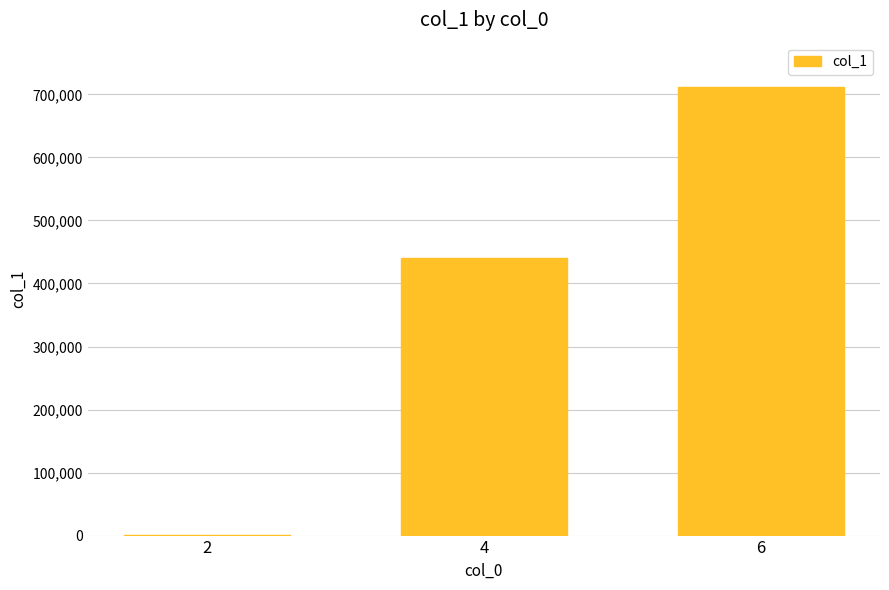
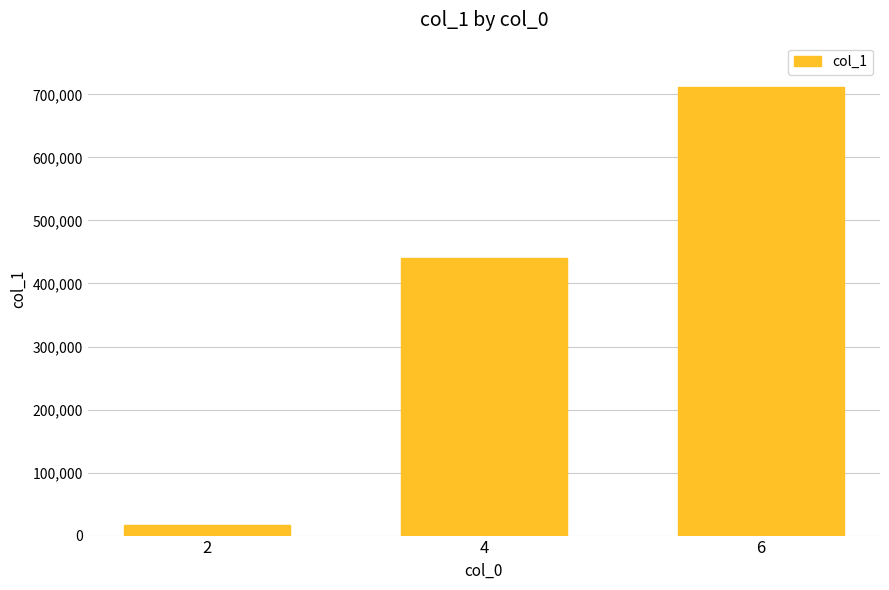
2: 0 -> 20,000
